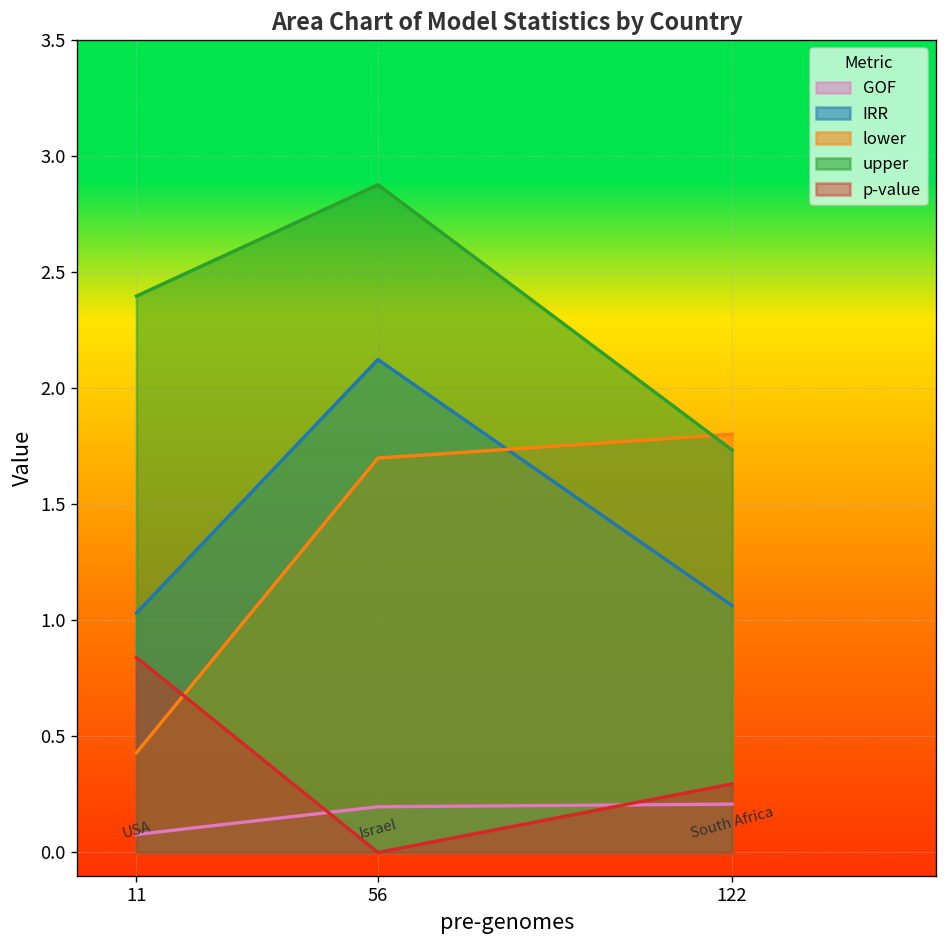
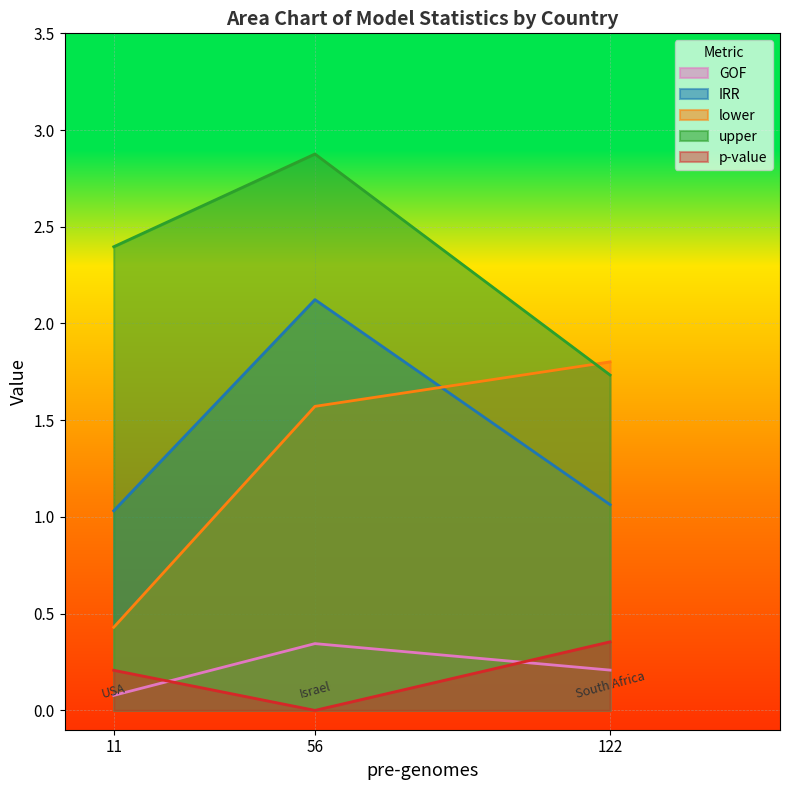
p-value, 11: 0.84 -> 0.21
GOF, 56: 0.20 -> 0.35
lower, 56: 1.70 -> 1.57
p-value, 122: 0.30 -> 0.35
